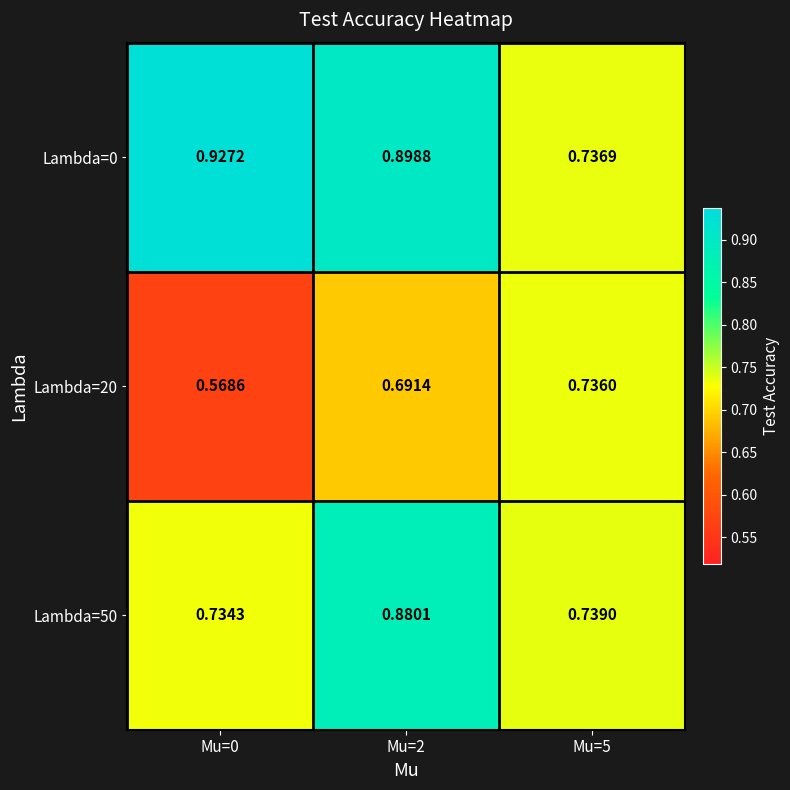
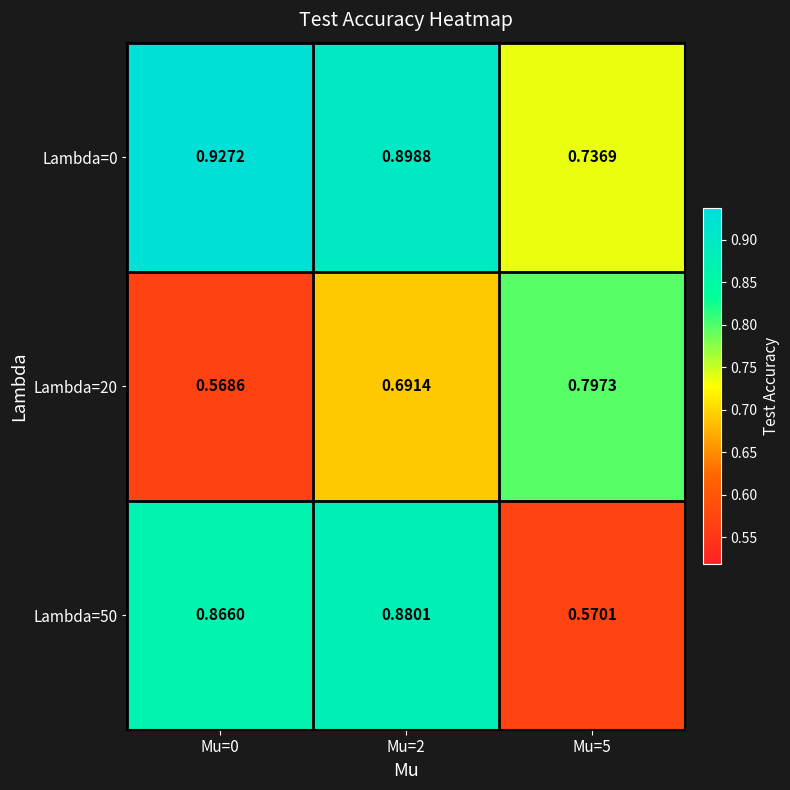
Lambda=20, Mu=5: 0.7360 -> 0.7973
Lambda=50, Mu=0: 0.7343 -> 0.8660
Lambda=50, Mu=5: 0.7390 -> 0.5701
